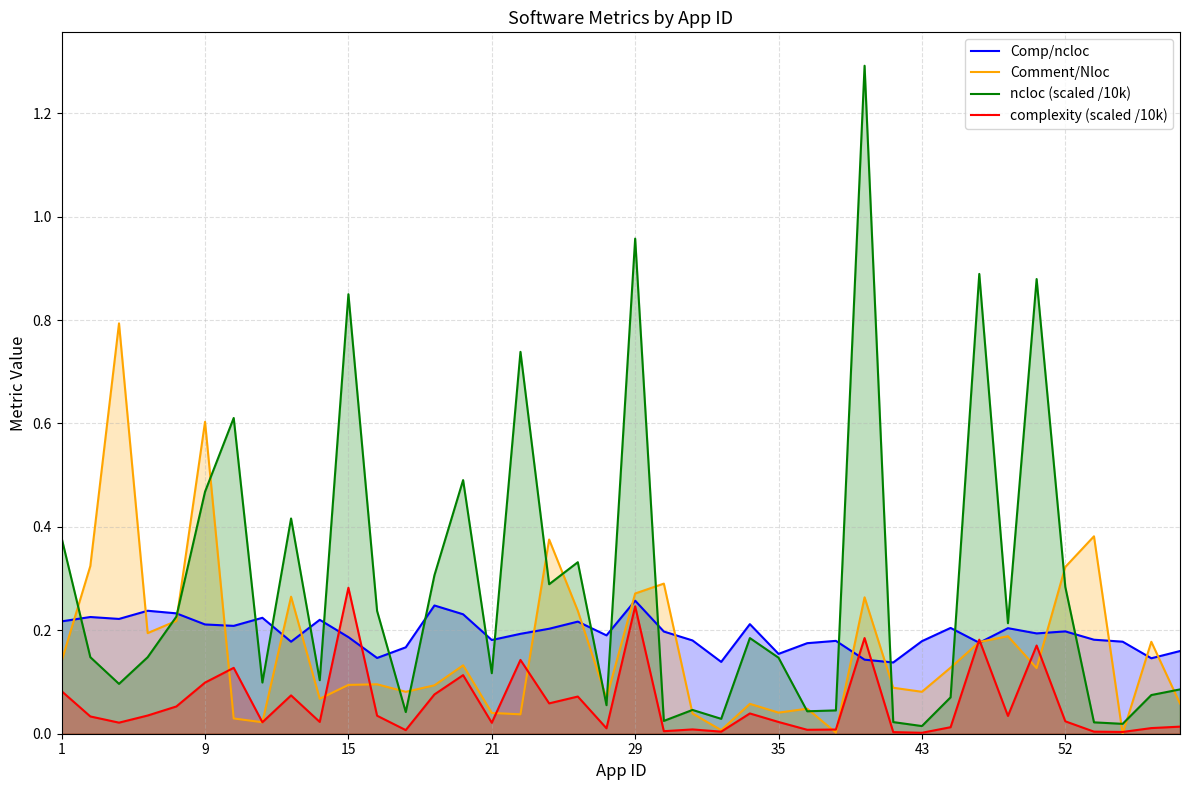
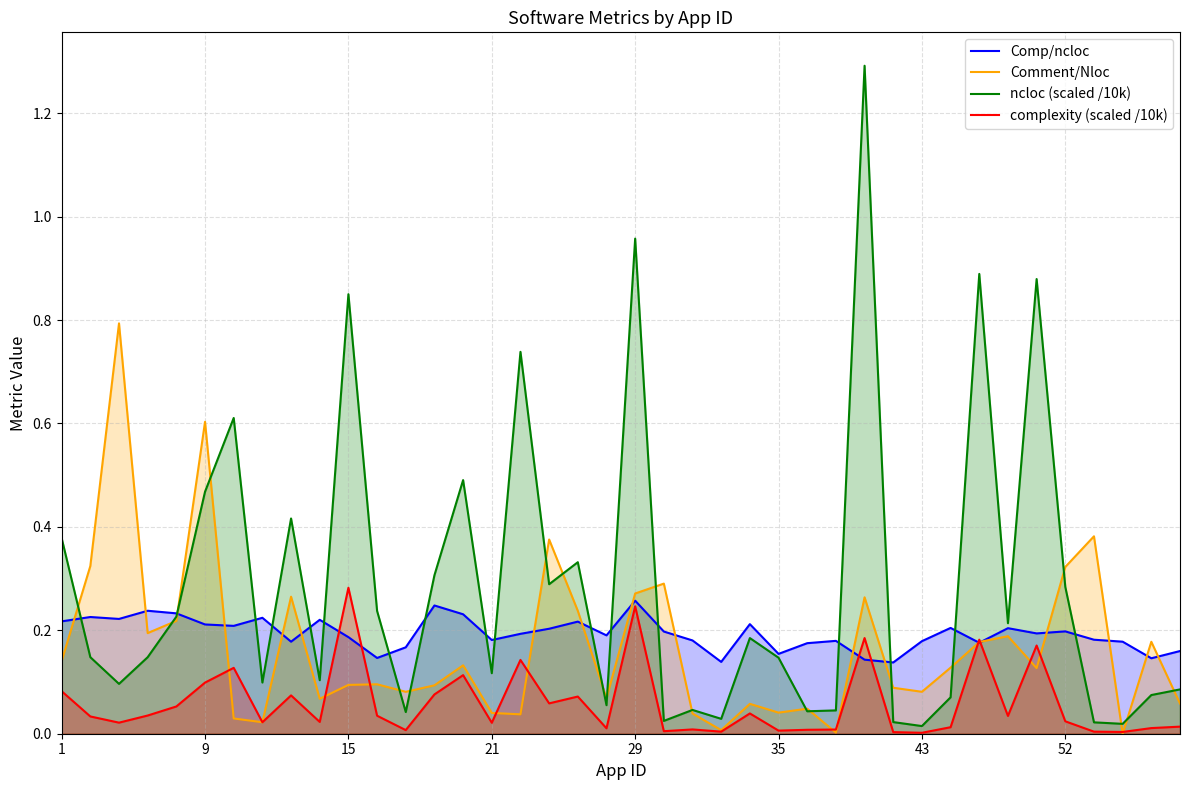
complexity (scaled /10k), 35: 0.02 -> 0.01
